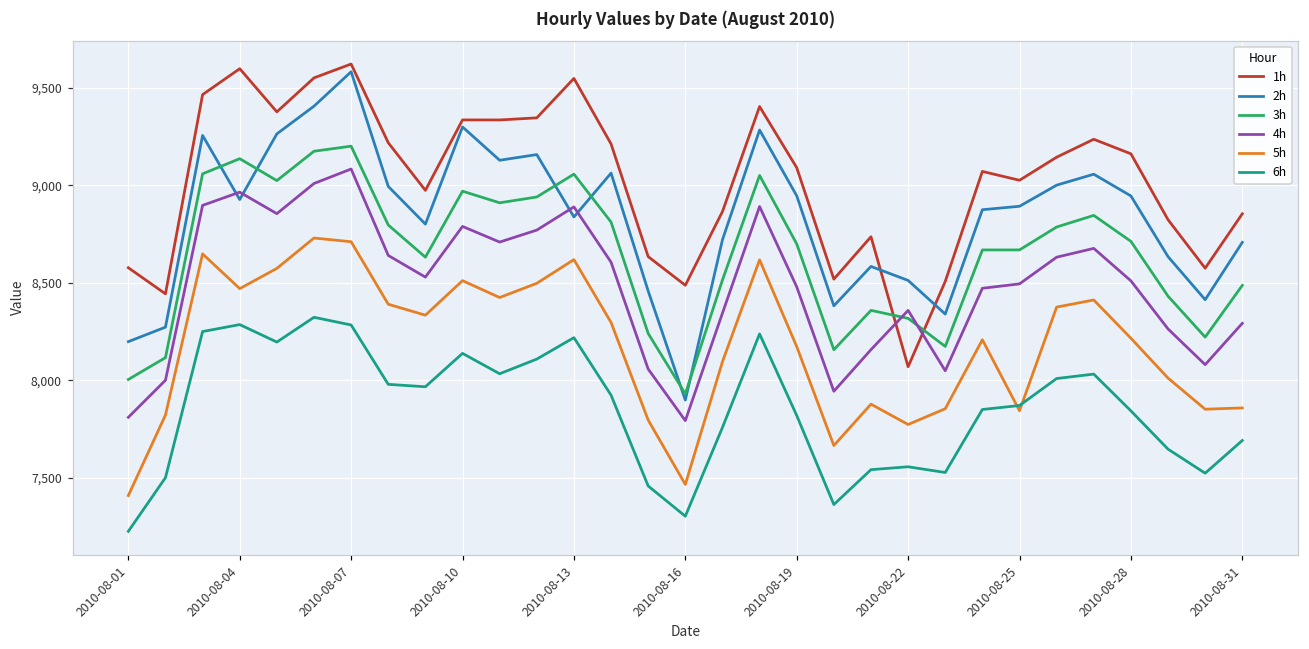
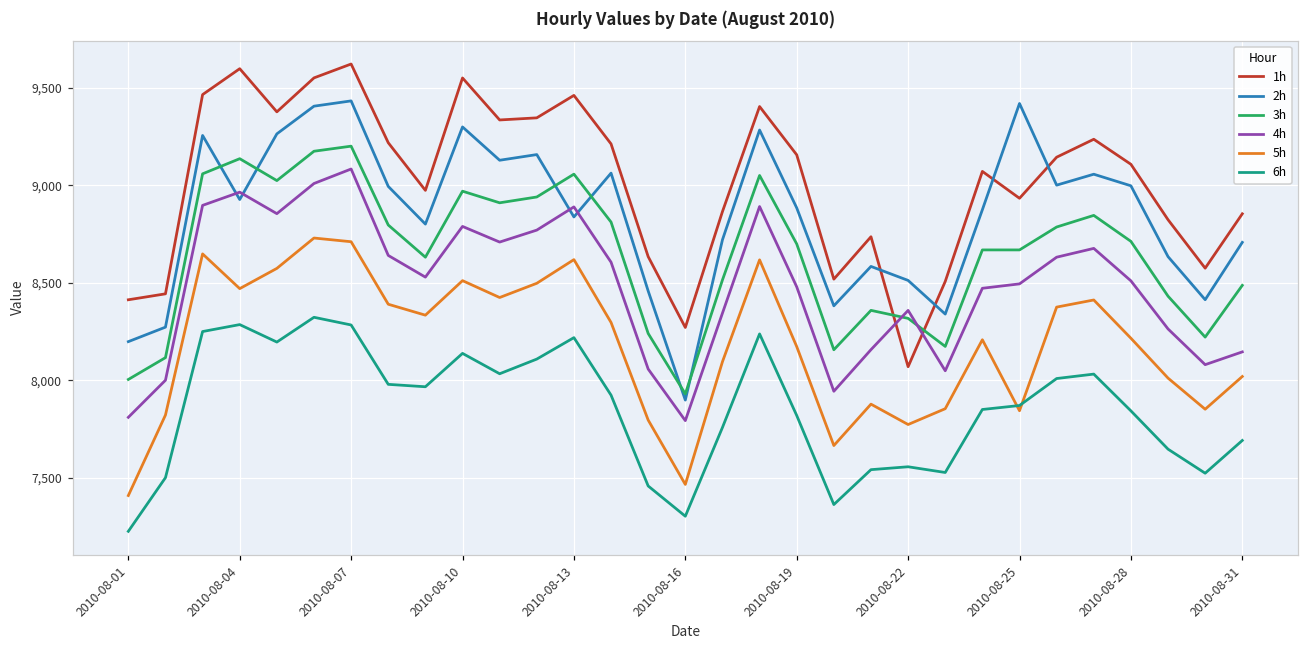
1h, 2010-08-01: 8,580 -> 8,410
2h, 2010-08-07: 9,580 -> 9,430
1h, 2010-08-10: 9,340 -> 9,550
1h, 2010-08-13: 9,550 -> 9,460
1h, 2010-08-16: 8,490 -> 8,270
1h, 2010-08-19: 9,090 -> 9,160
2h, 2010-08-19: 8,950 -> 8,880
1h, 2010-08-25: 9,030 -> 8,930
2h, 2010-08-25: 8,890 -> 9,420
1h, 2010-08-28: 9,160 -> 9,110
2h, 2010-08-28: 8,950 -> 9,000
4h, 2010-08-31: 8,290 -> 8,150
5h, 2010-08-31: 7,860 -> 8,020
